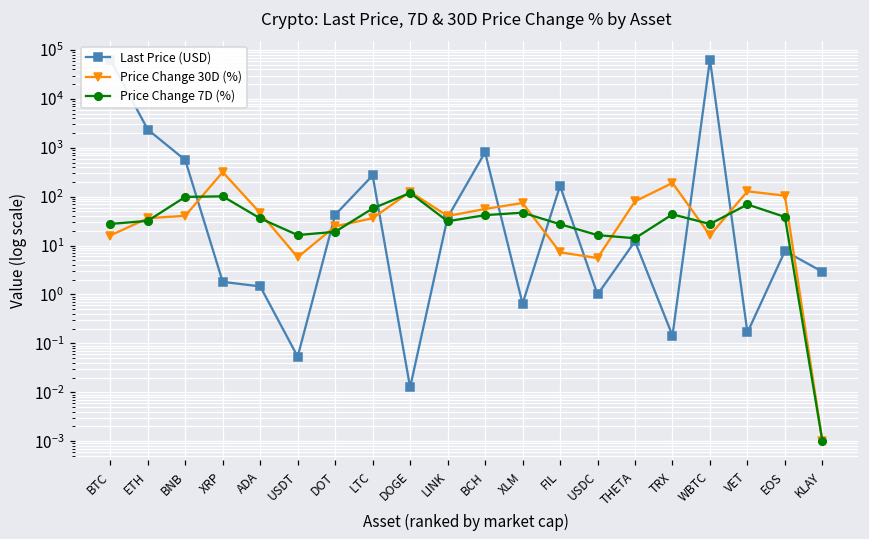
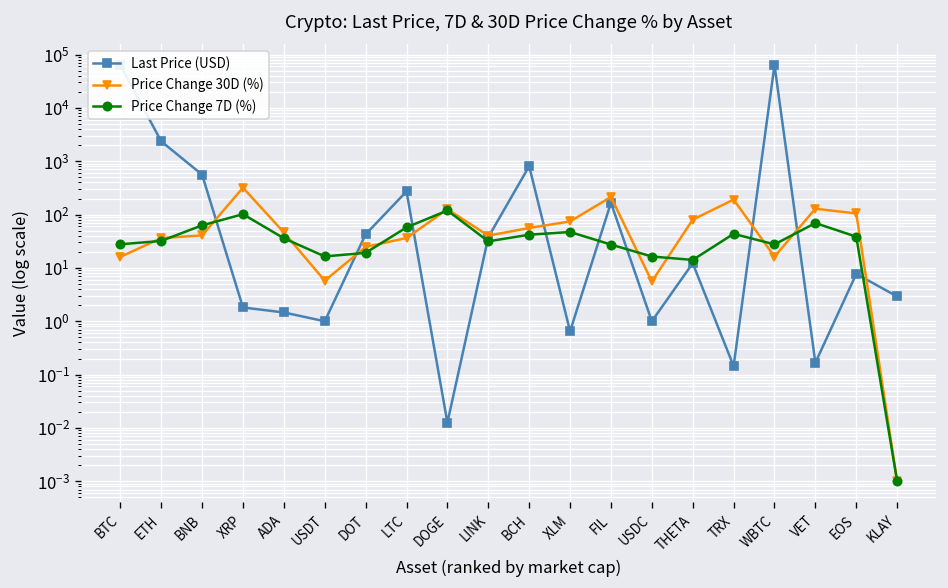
Price Change 7D (%), BNB: 100 -> 60
Last Price (USD), USDT: 0.05 -> 1.0
Price Change 30D (%), FIL: 7 -> 200
